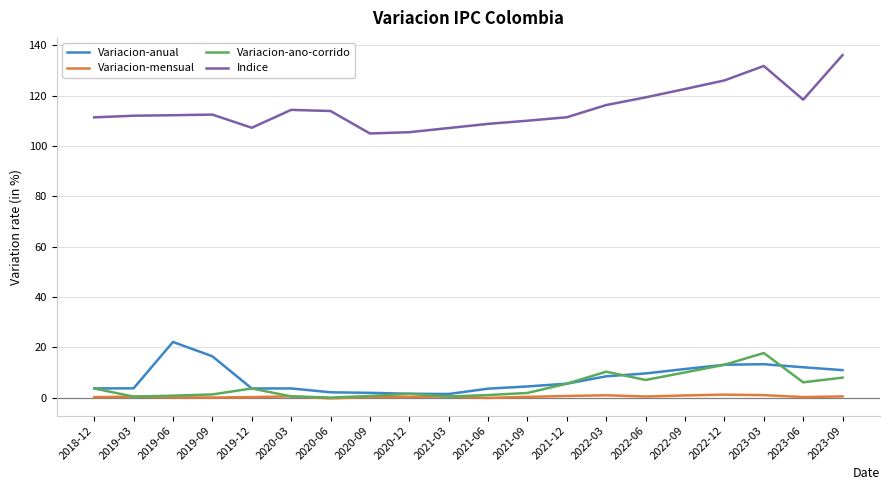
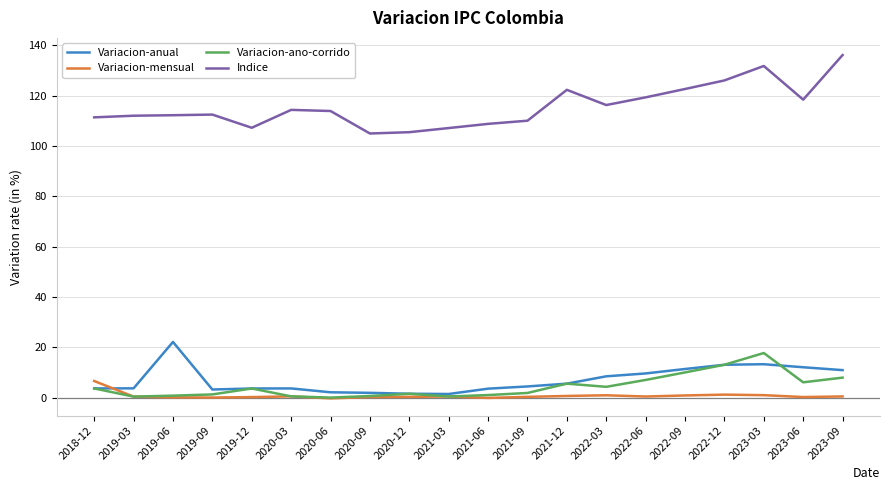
Variacion-mensual, 2018-12: 0 -> 7
Variacion-anual, 2019-09: 16 -> 3
Indice, 2021-12: 111 -> 122
Variacion-ano-corrido, 2022-03: 10 -> 4
